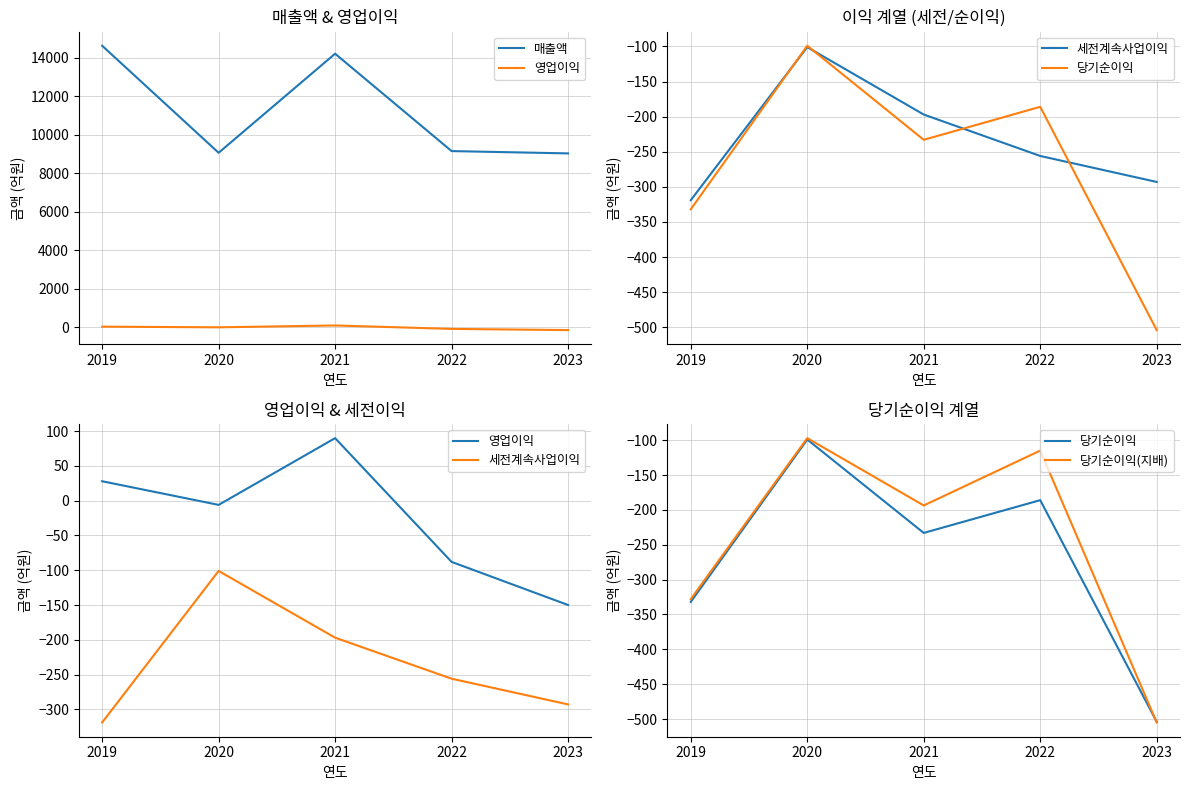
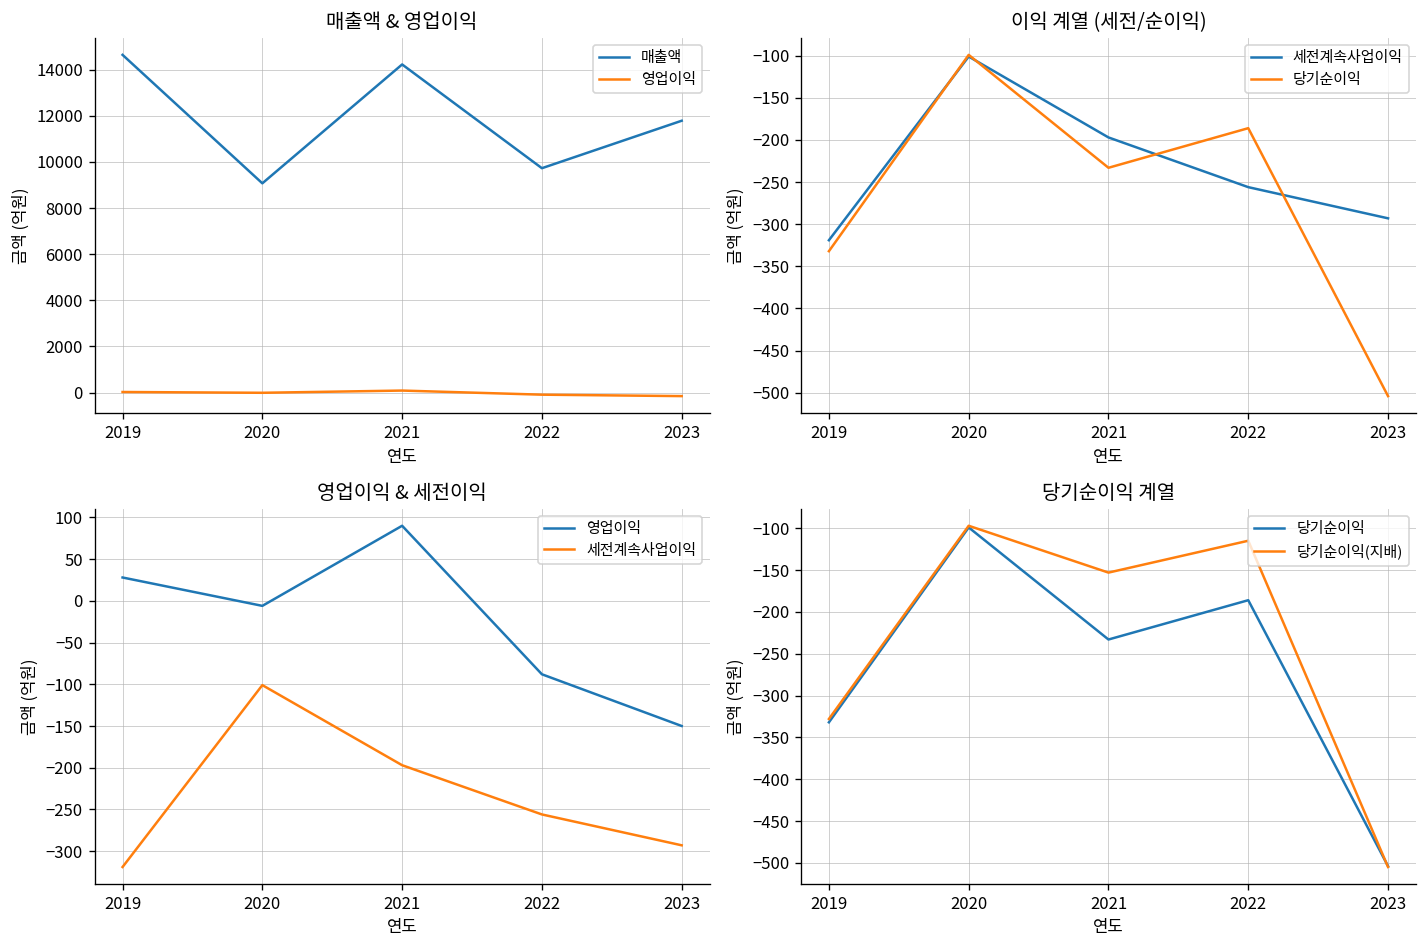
매출액 & 영업이익, 매출액, 2022: 9200 -> 9700
매출액 & 영업이익, 매출액, 2023: 9000 -> 11800
당기순이익 계열, 당기순이익(지배), 2021: -190 -> -150
